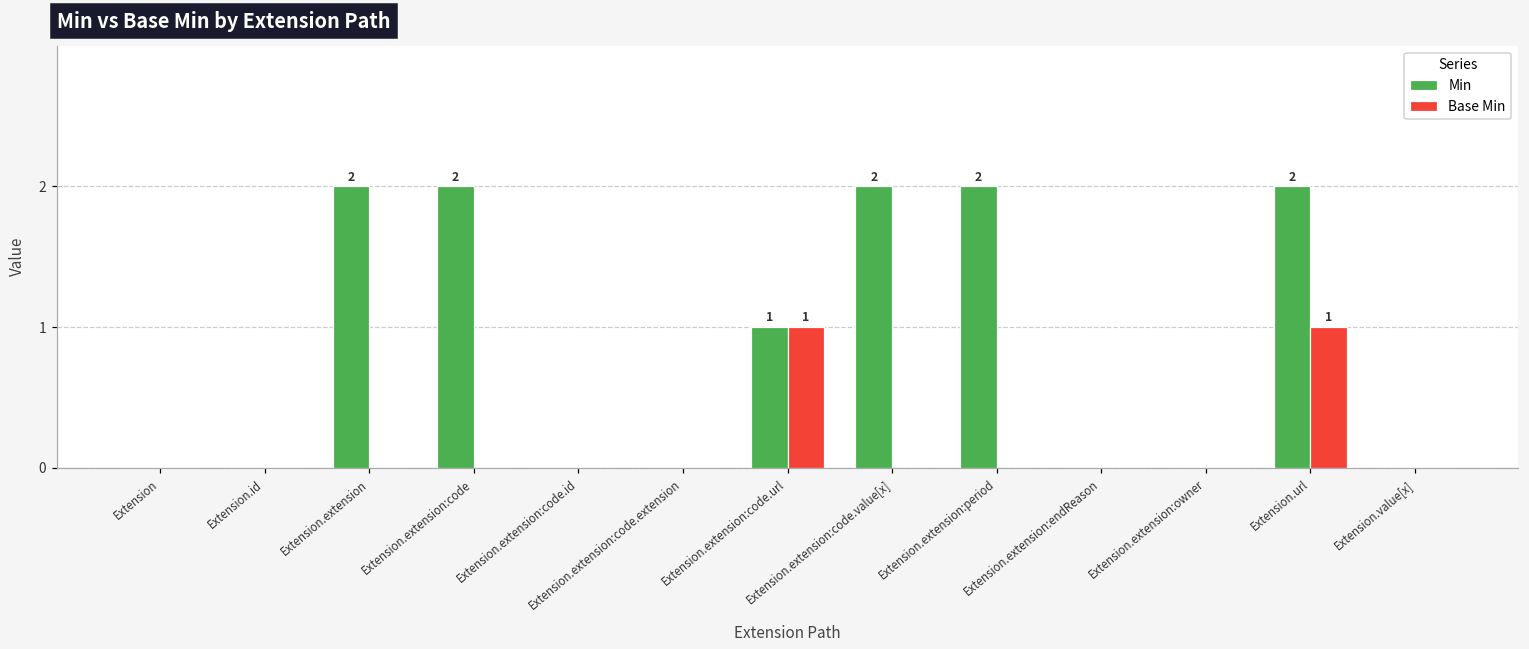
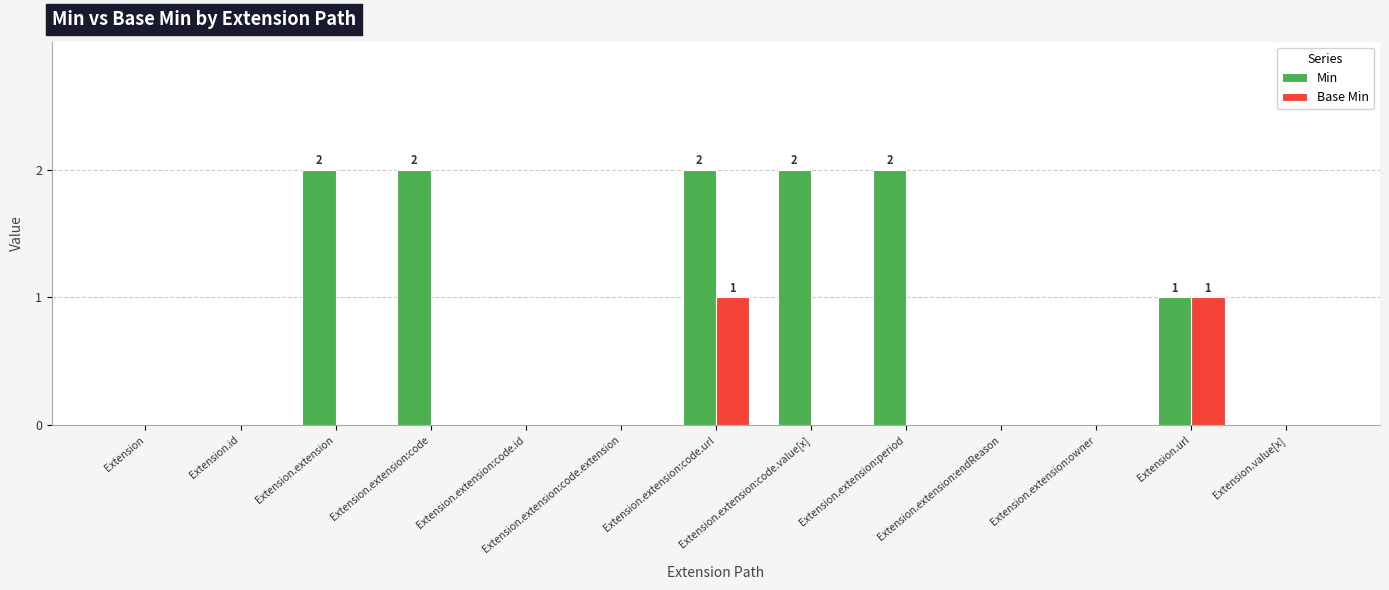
Min, Extension.extension:code.url: 1 -> 2
Min, Extension.url: 2 -> 1
